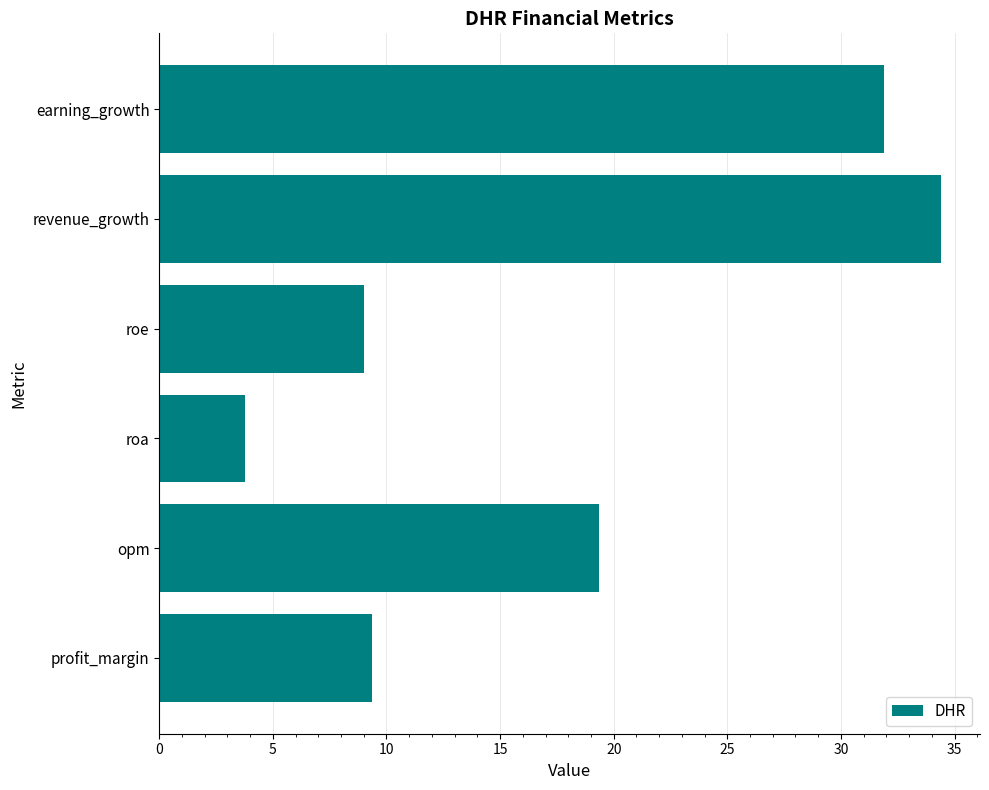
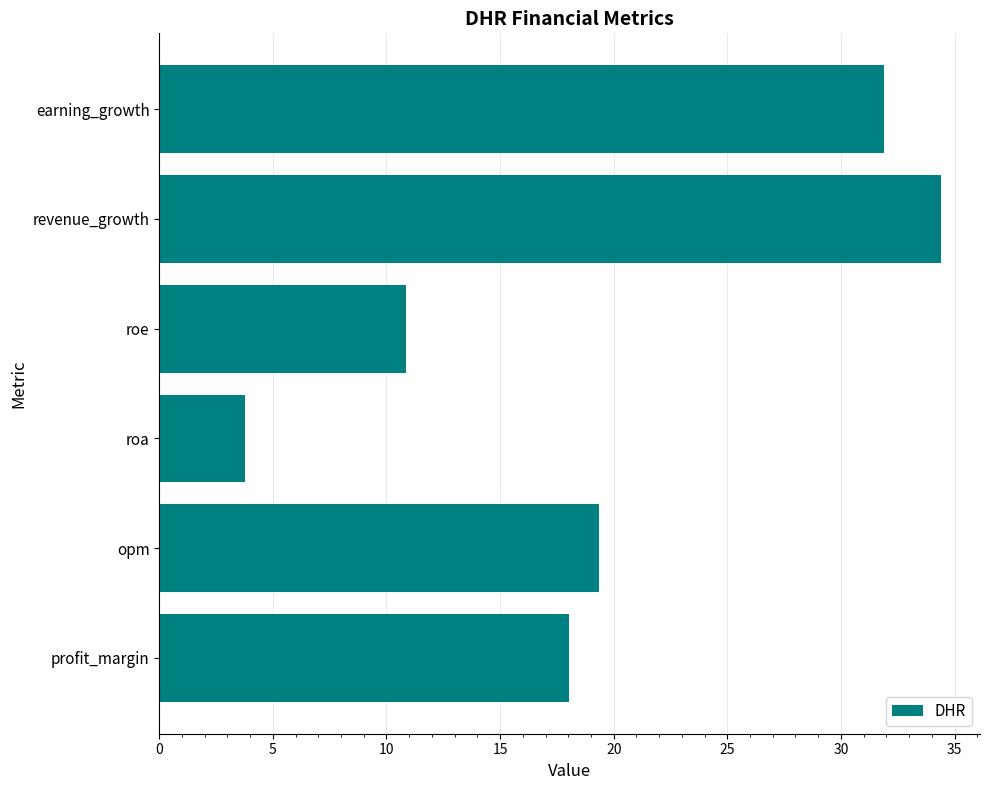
roe: 9.0 -> 10.9
profit_margin: 9.3 -> 18.1
